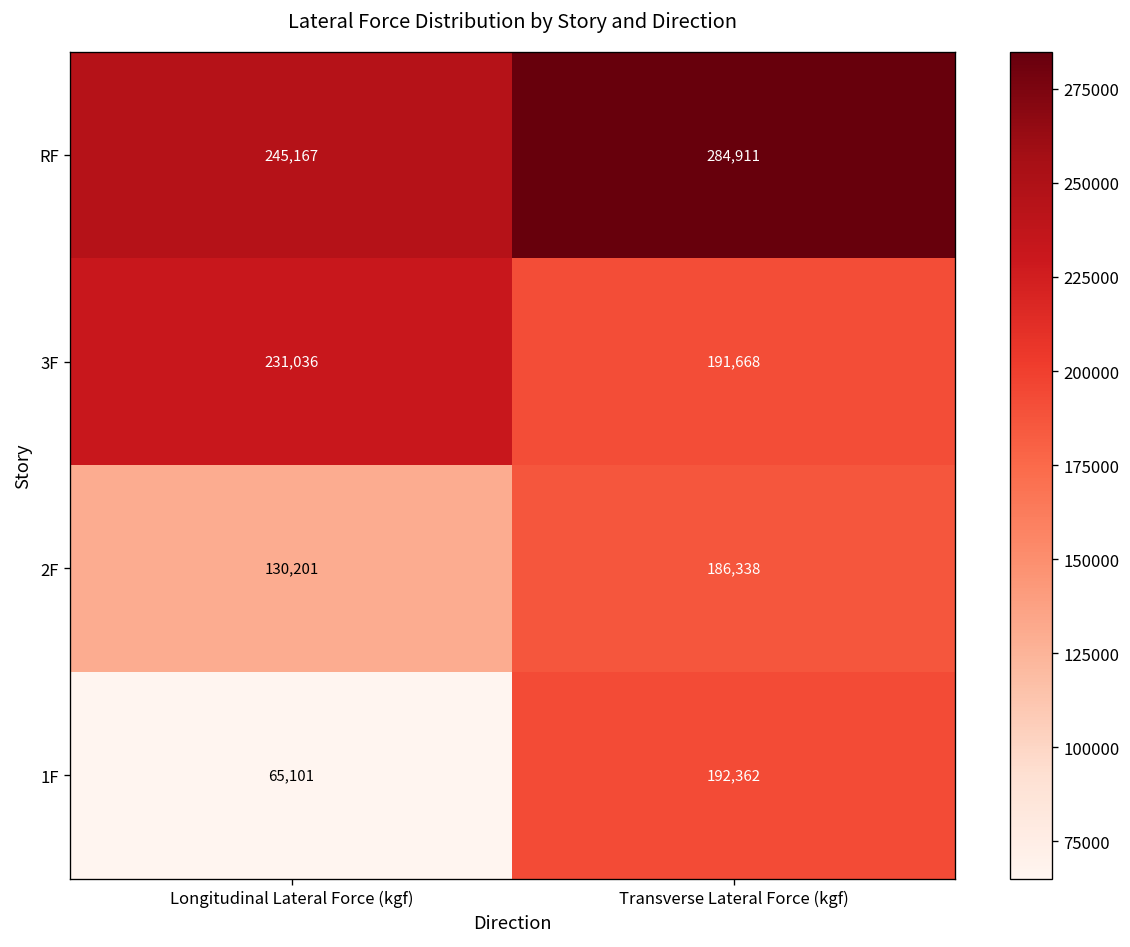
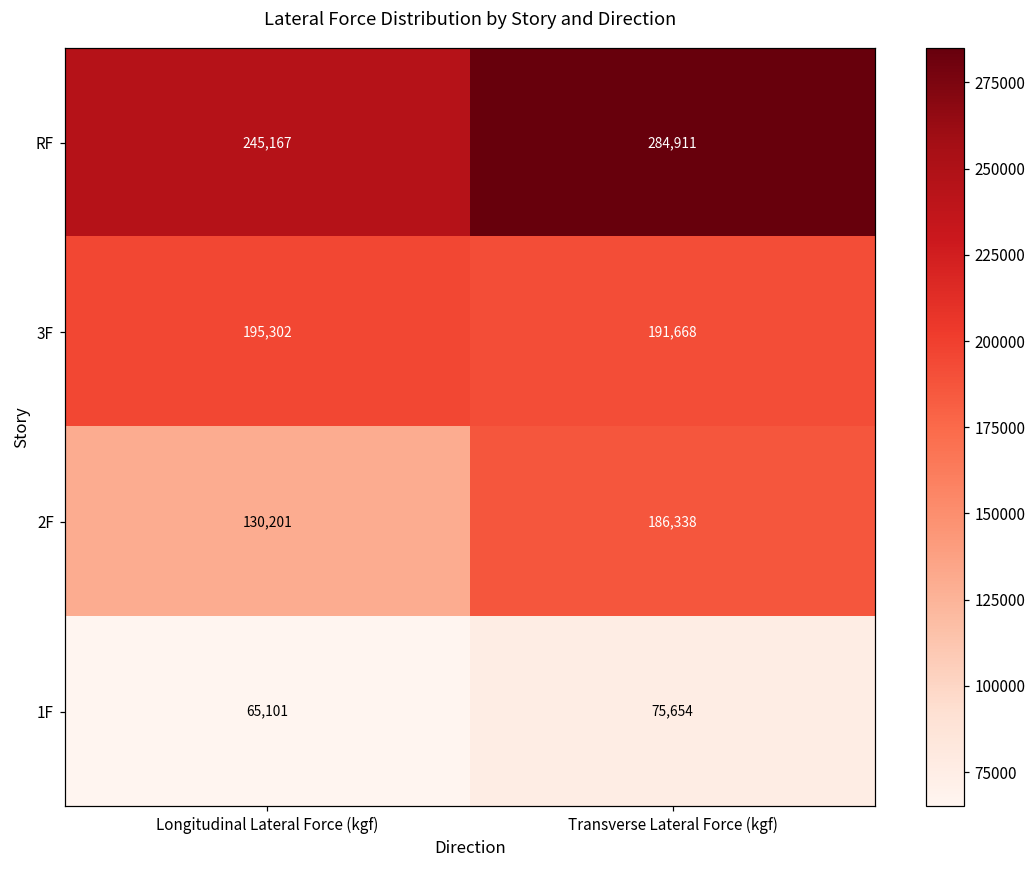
3F, Longitudinal Lateral Force (kgf): 231,036 -> 195,302
1F, Transverse Lateral Force (kgf): 192,362 -> 75,654
